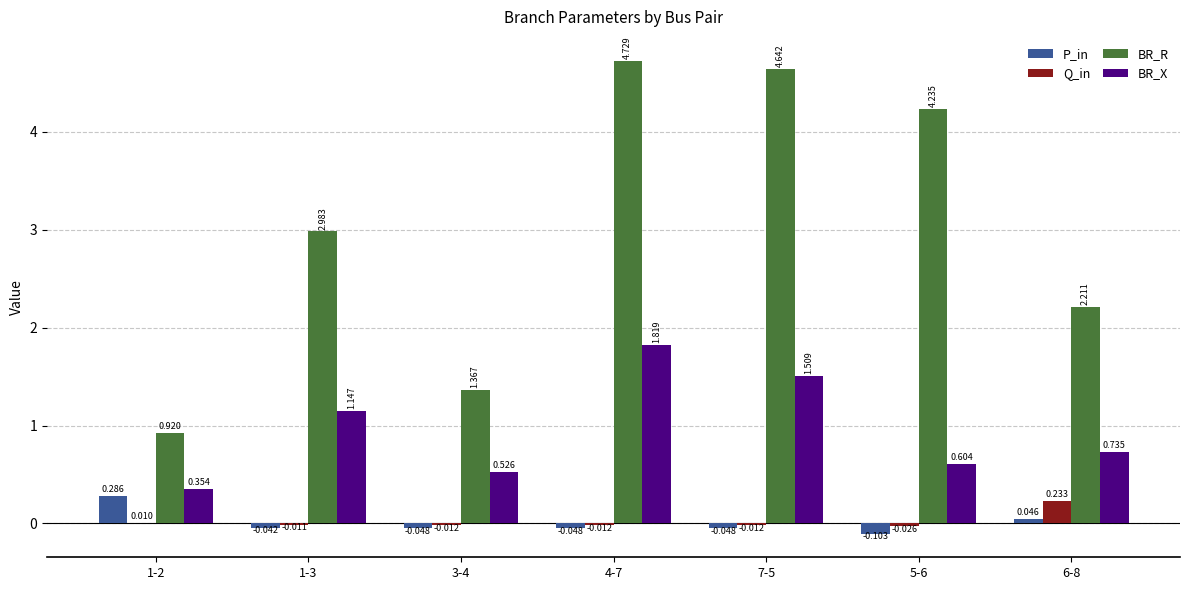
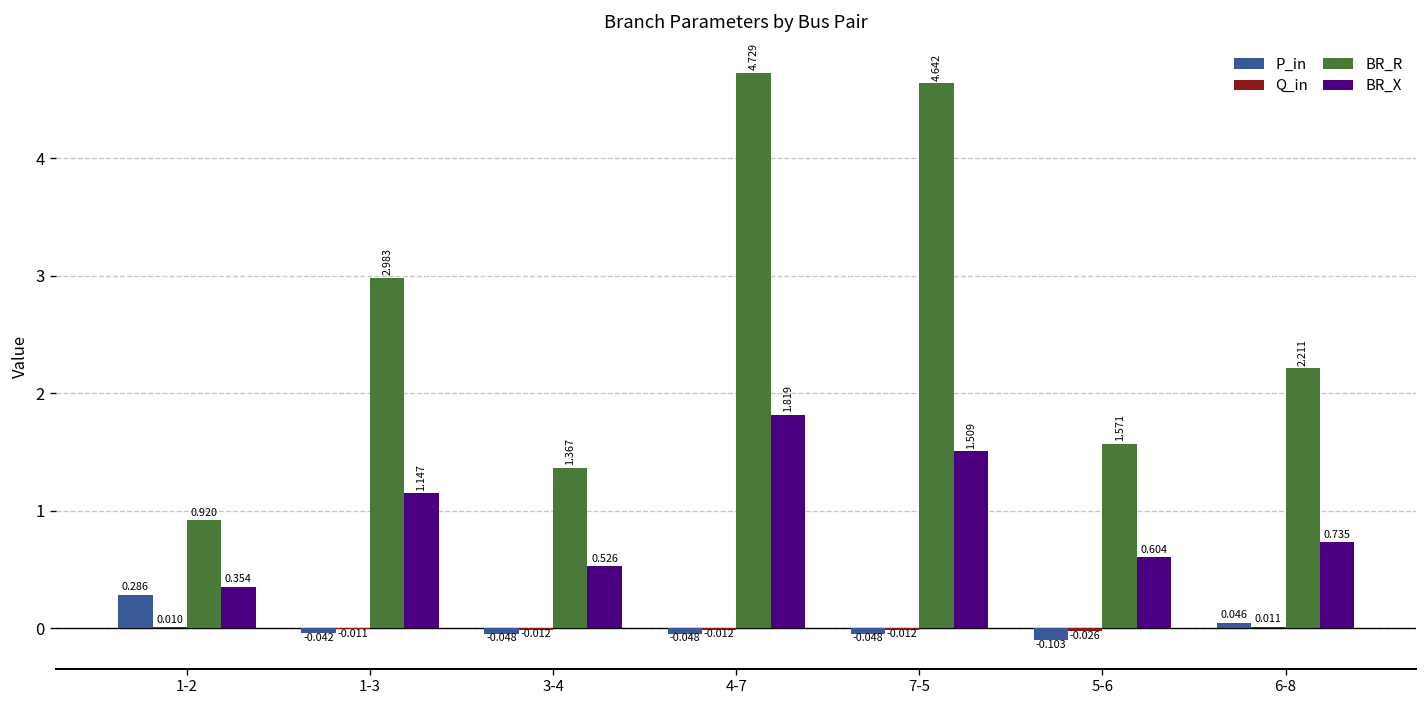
BR_R, 5-6: 4.235 -> 1.571
Q_in, 6-8: 0.233 -> 0.011
